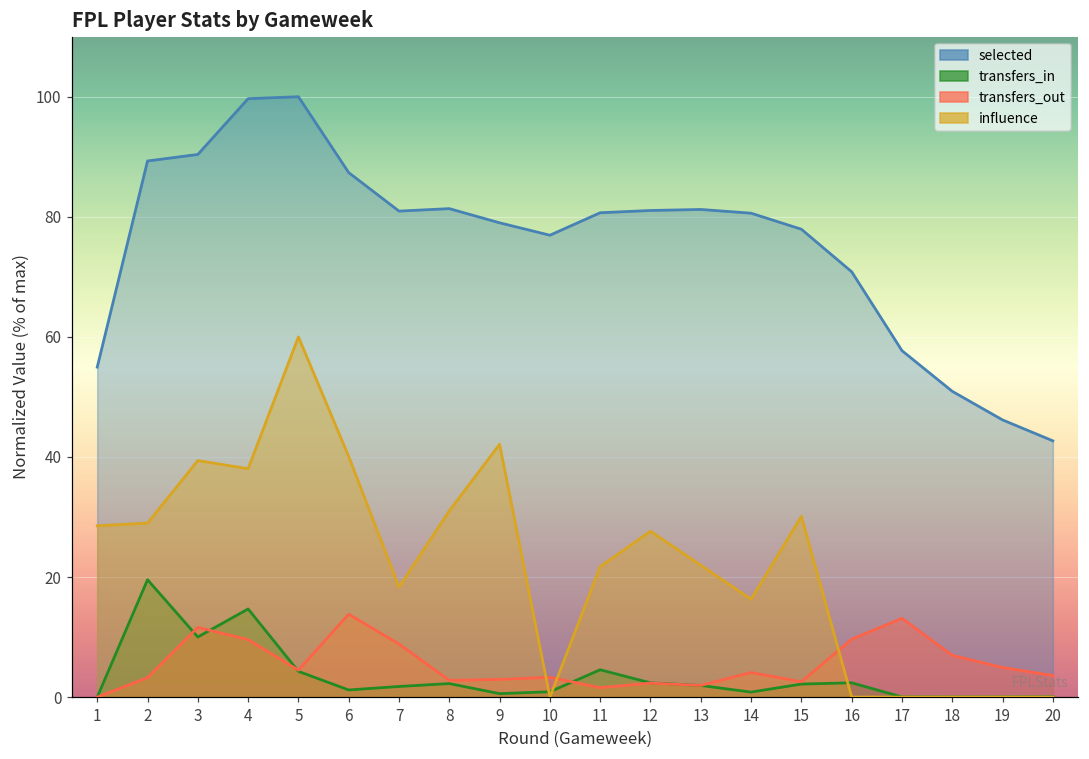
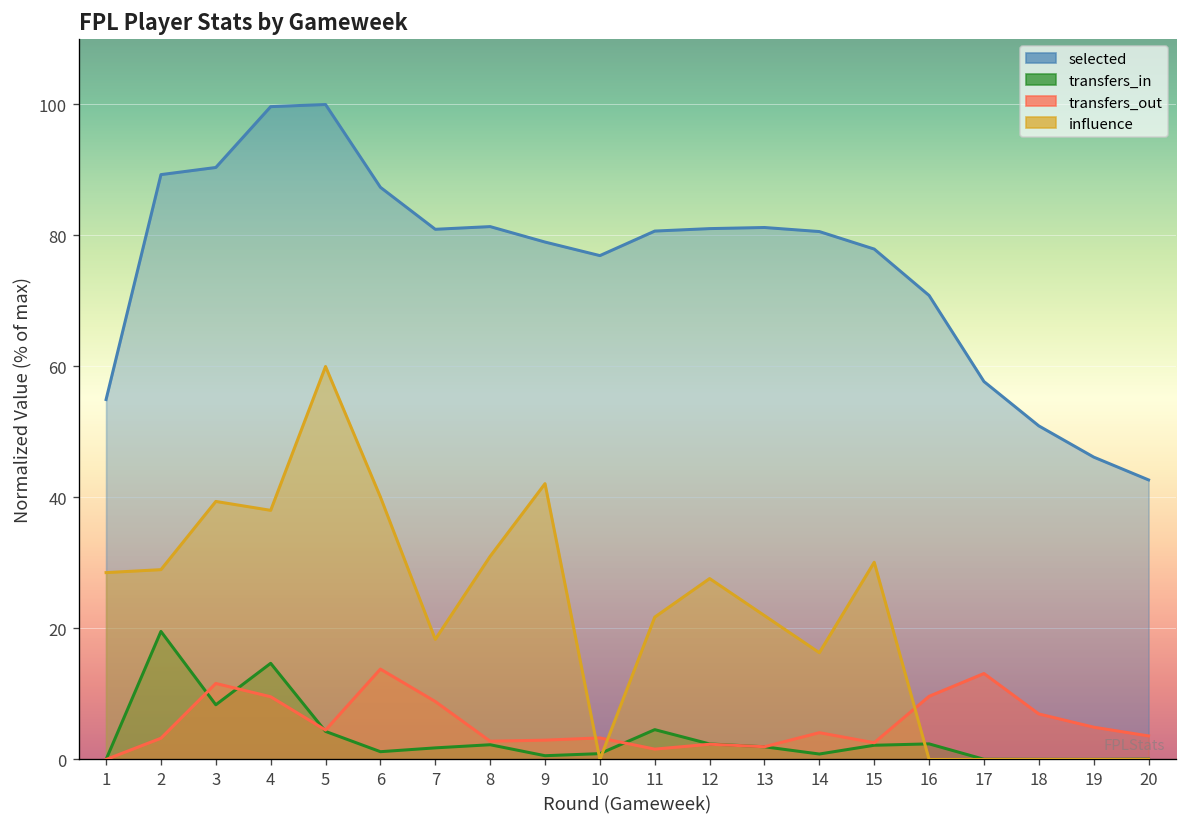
transfers_in, 3: 10 -> 8
